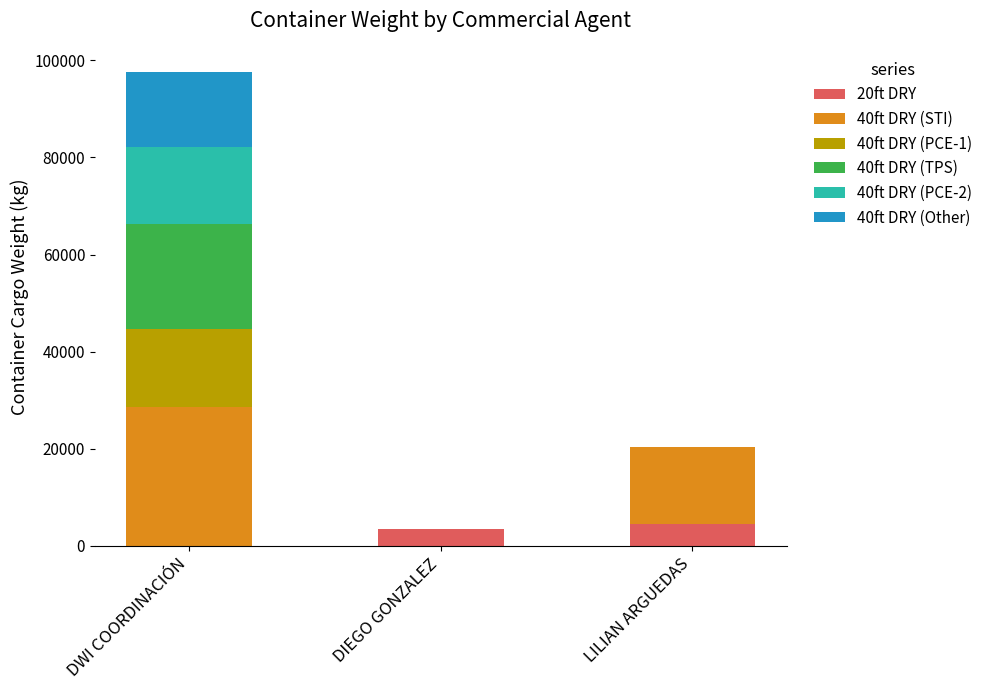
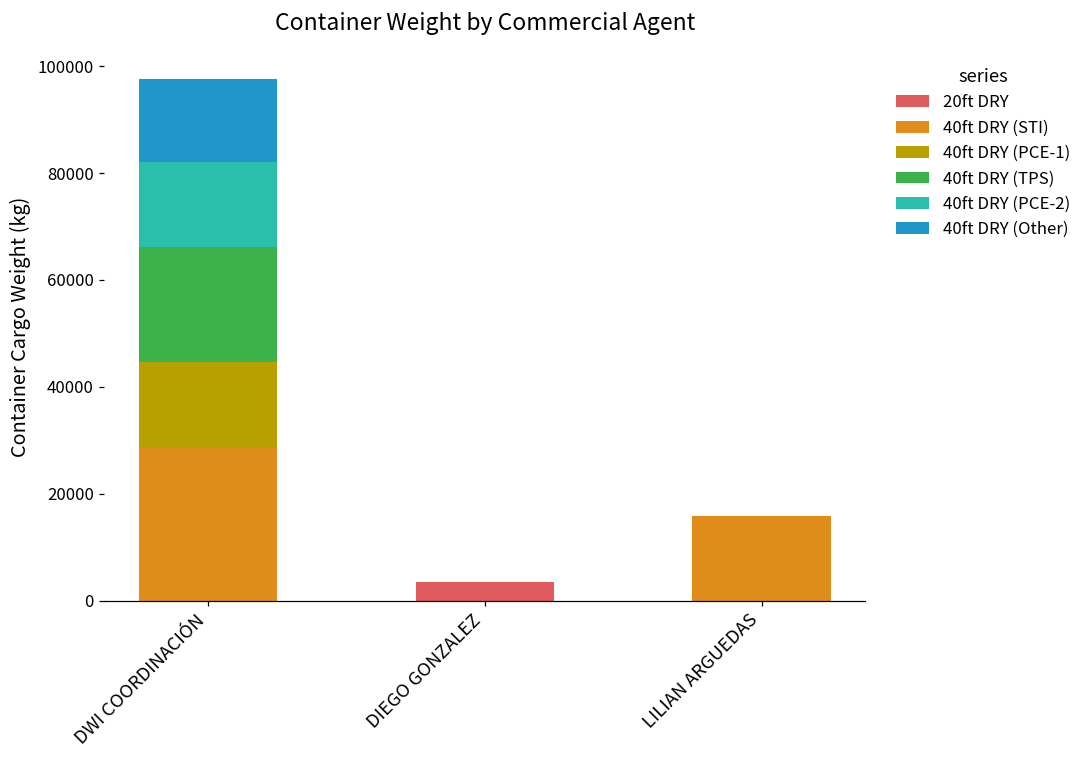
20ft DRY, LILIAN ARGUEDAS: 5000 -> 0
